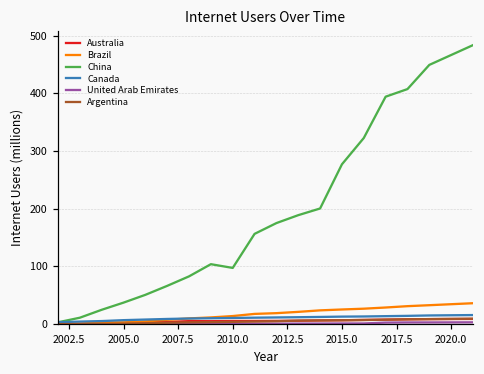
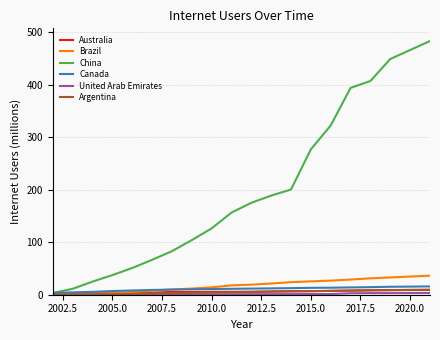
China, 2010.0: 100 -> 130
